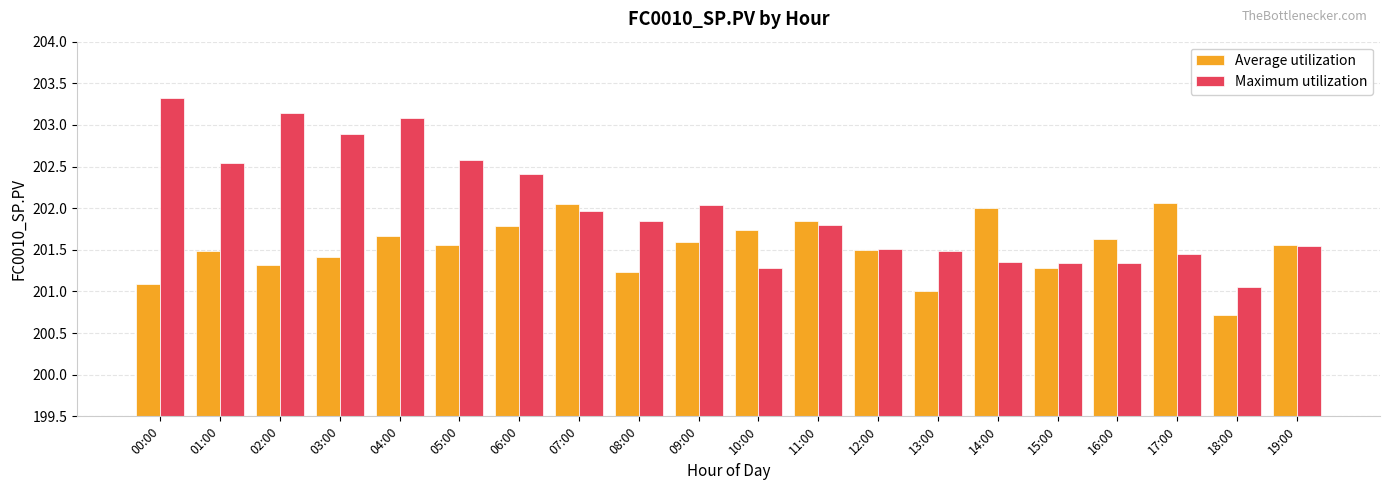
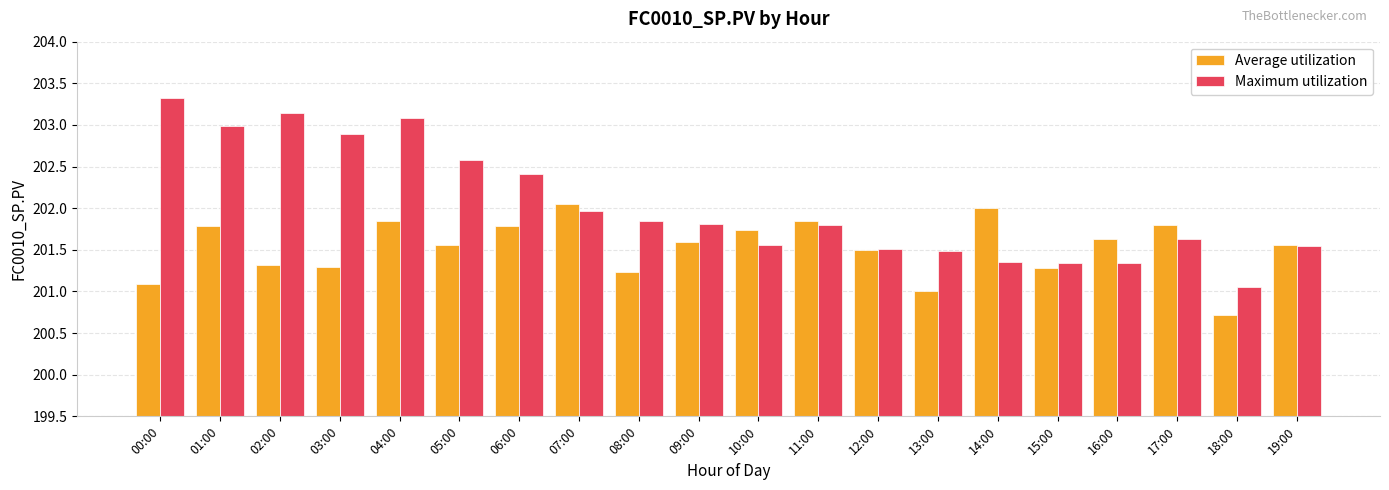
Average utilization, 01:00: 201.5 -> 201.8
Maximum utilization, 01:00: 202.5 -> 203.0
Average utilization, 03:00: 201.4 -> 201.3
Average utilization, 04:00: 201.7 -> 201.8
Maximum utilization, 09:00: 202.0 -> 201.8
Maximum utilization, 10:00: 201.3 -> 201.6
Average utilization, 17:00: 202.1 -> 201.8
Maximum utilization, 17:00: 201.5 -> 201.6
